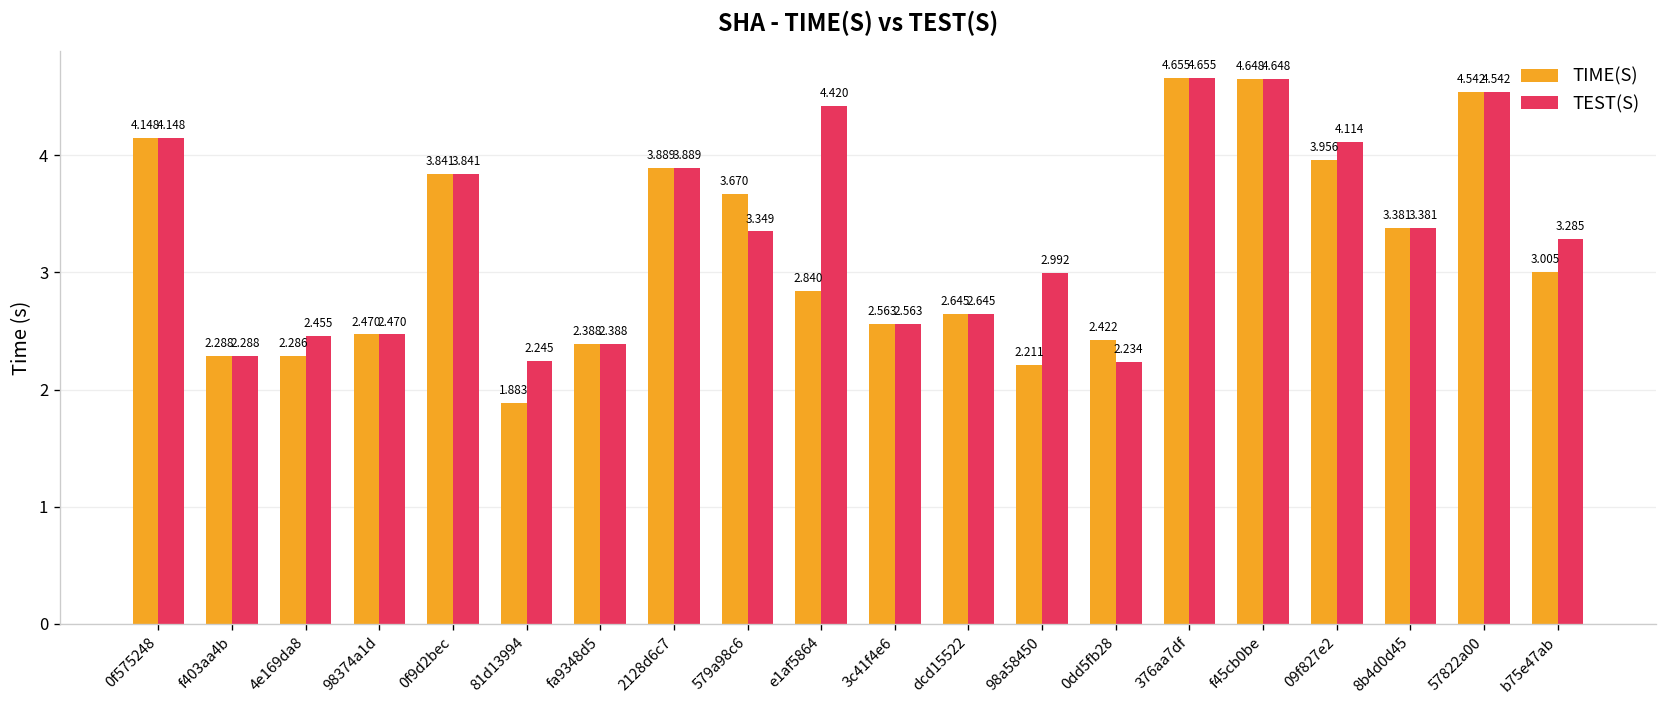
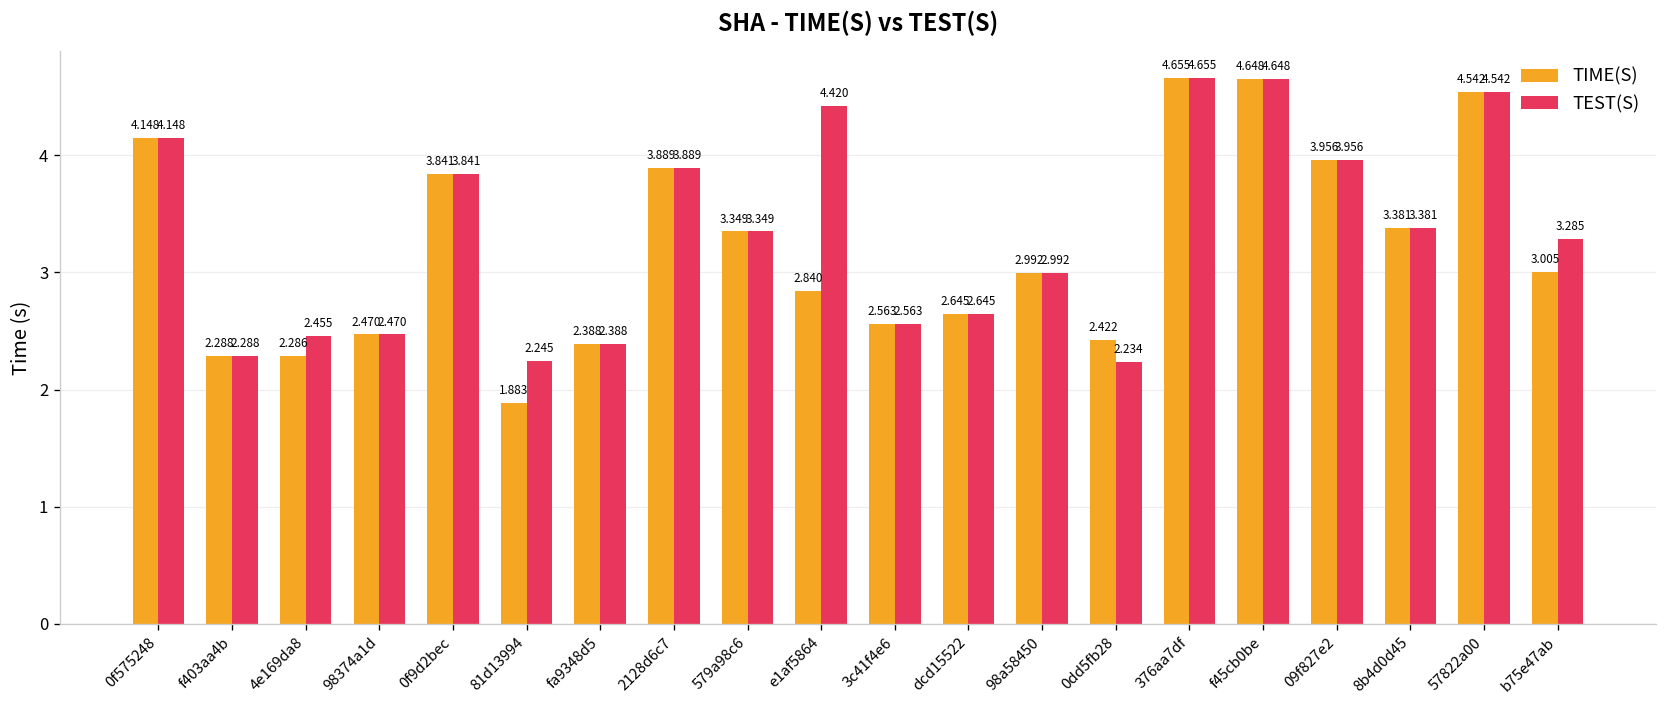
TIME(S), 579a98c6: 3.670 -> 3.349
TIME(S), 98a58450: 2.211 -> 2.992
TEST(S), 09f827e2: 4.114 -> 3.956
